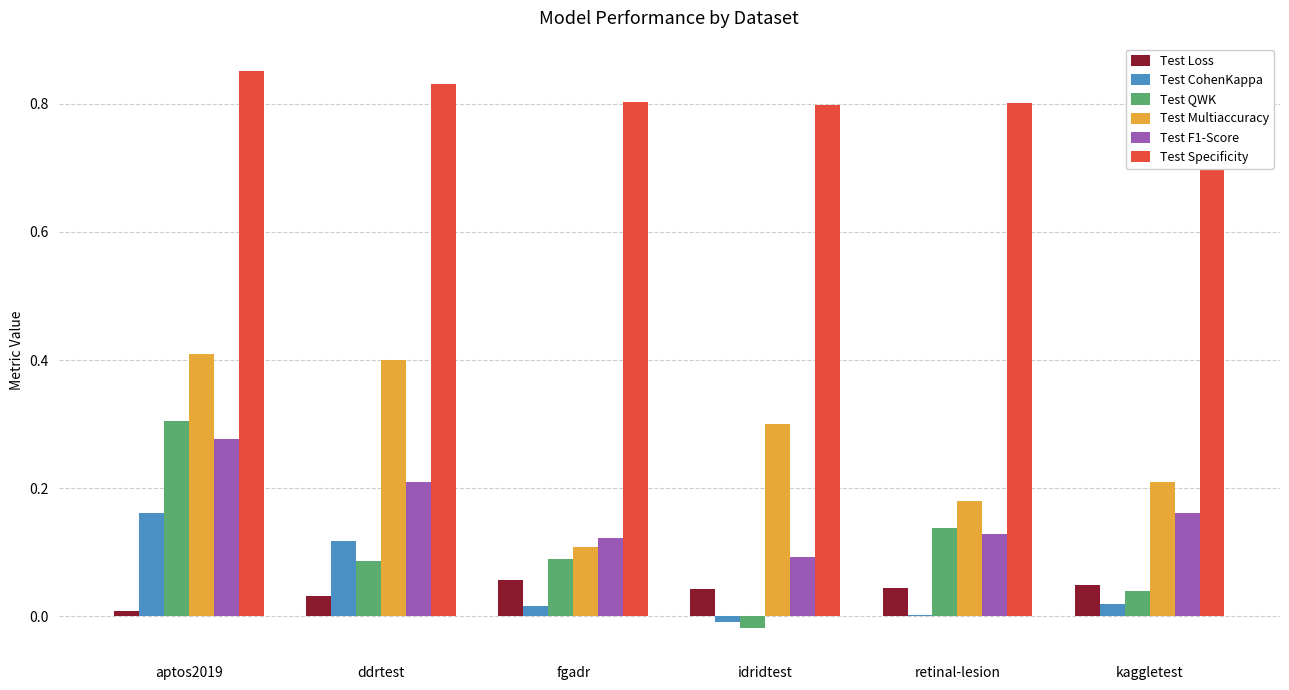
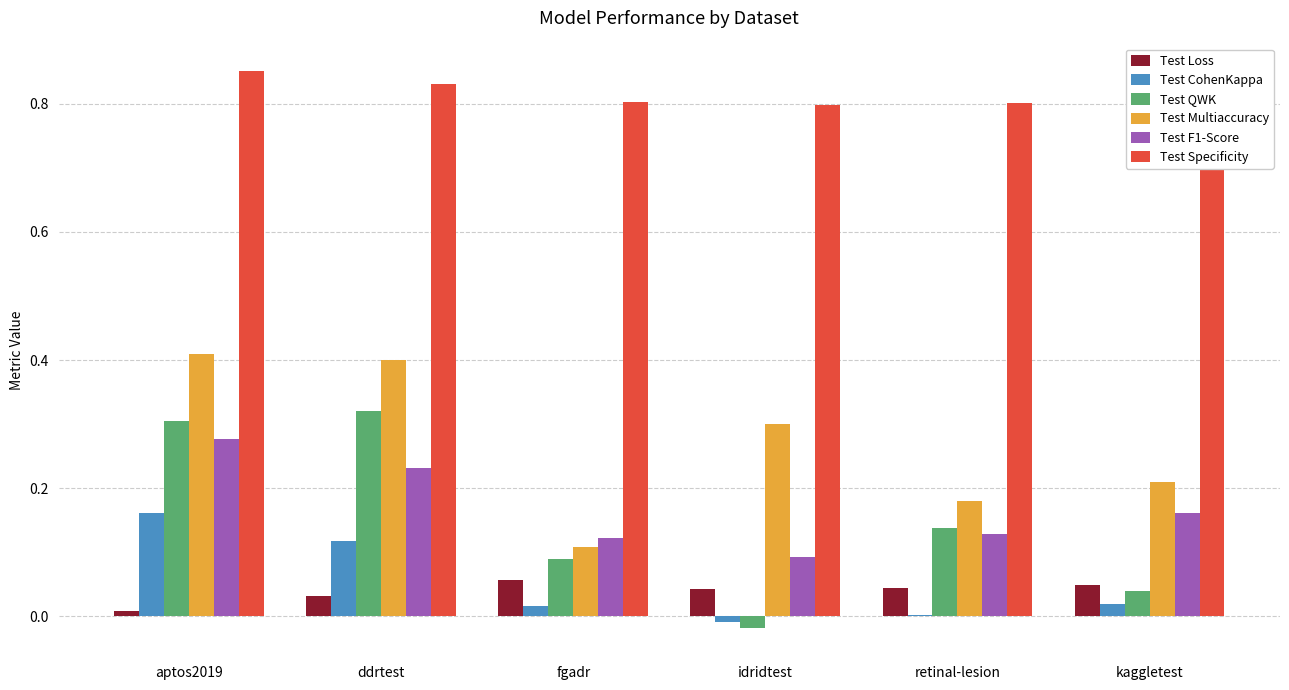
Test QWK, ddrtest: 0.09 -> 0.32
Test F1-Score, ddrtest: 0.21 -> 0.23
